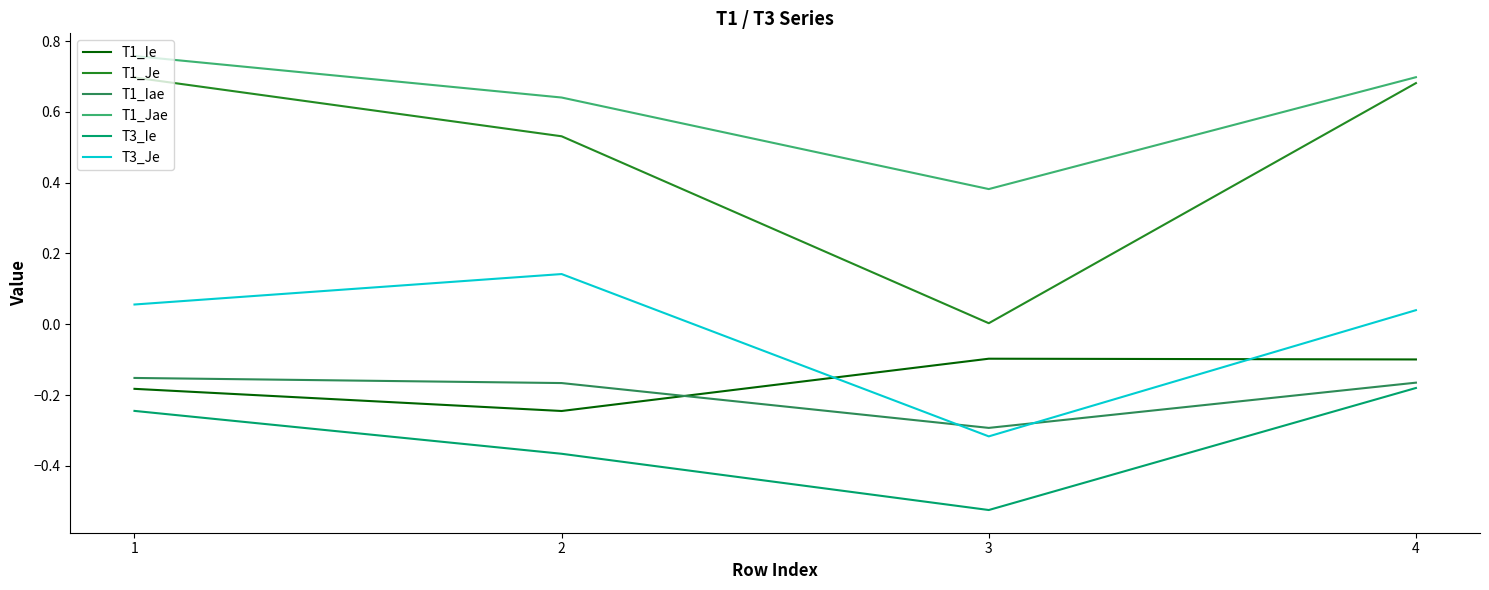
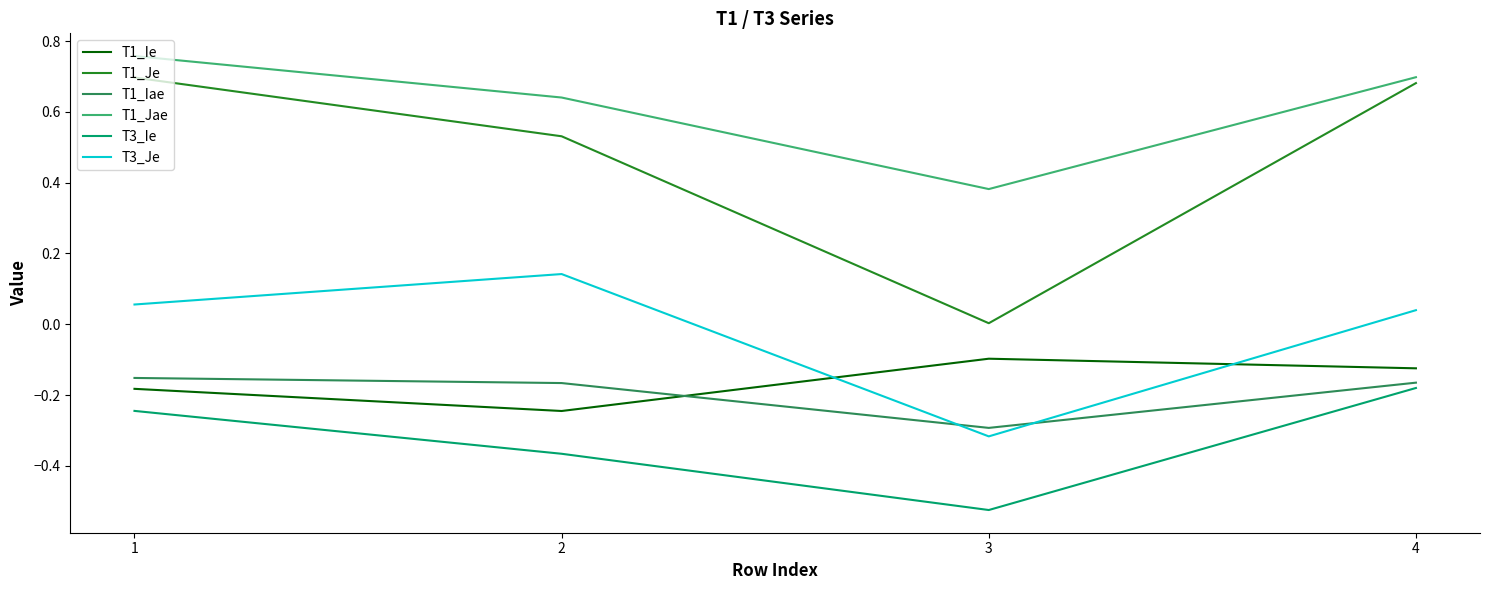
T1_Ie, 4: -0.10 -> -0.12
